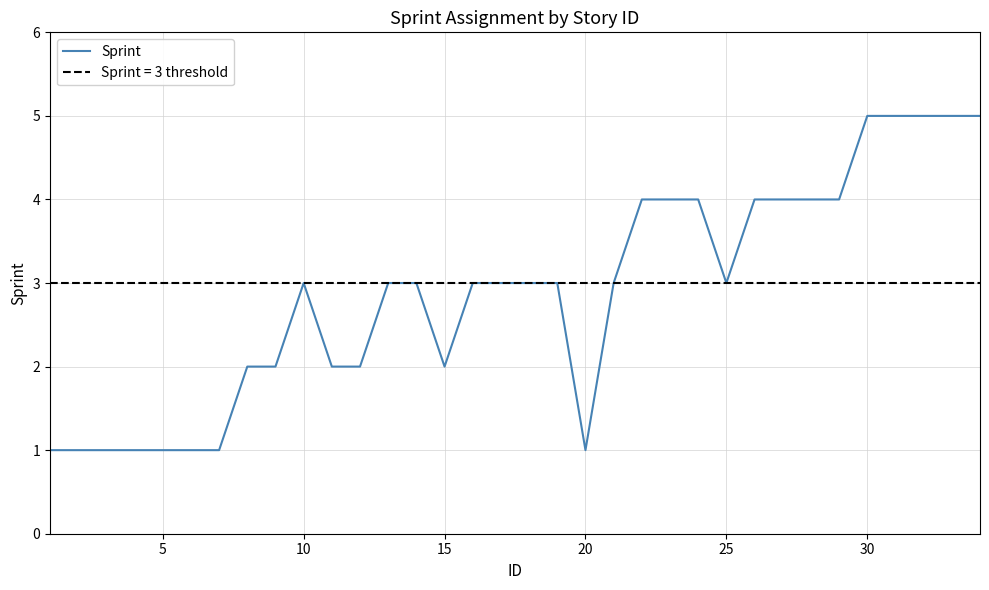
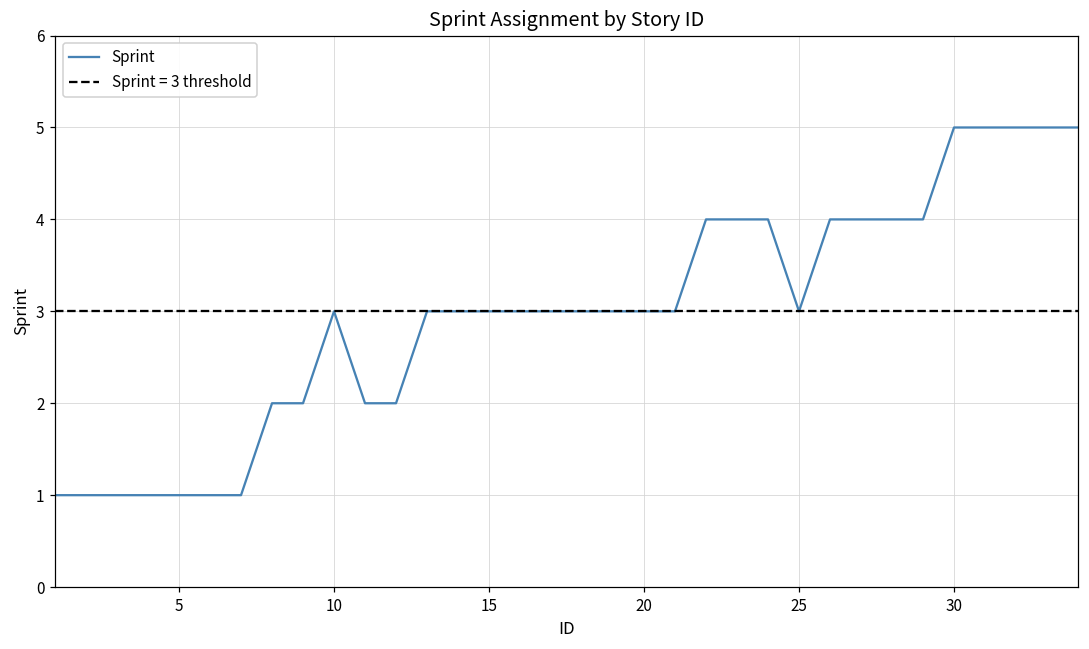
15: 2 -> 3
20: 1 -> 3
